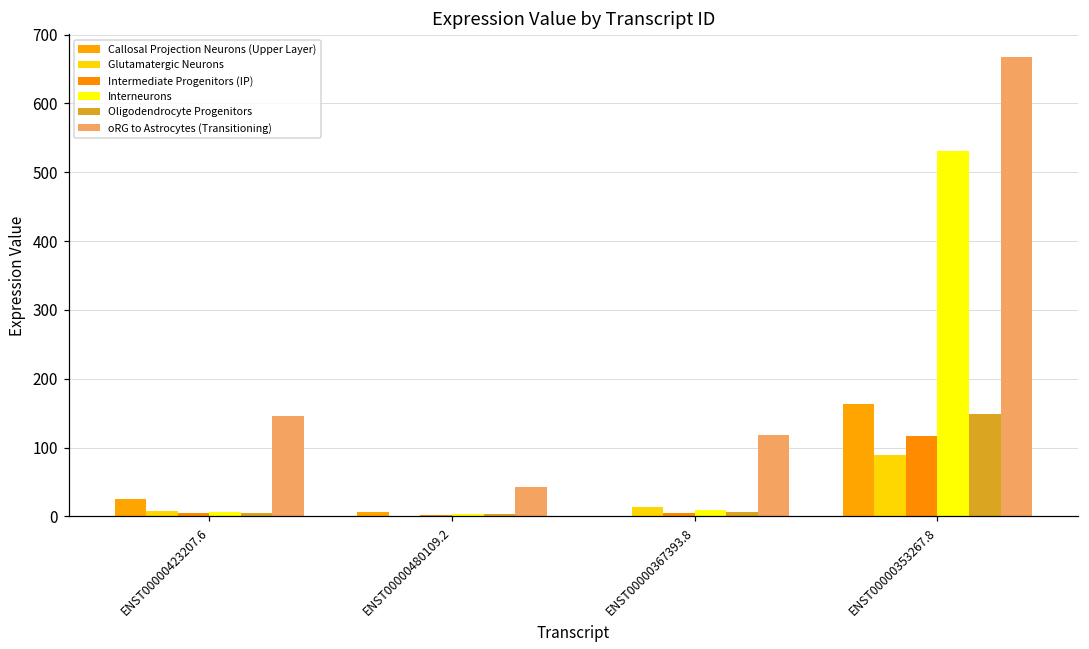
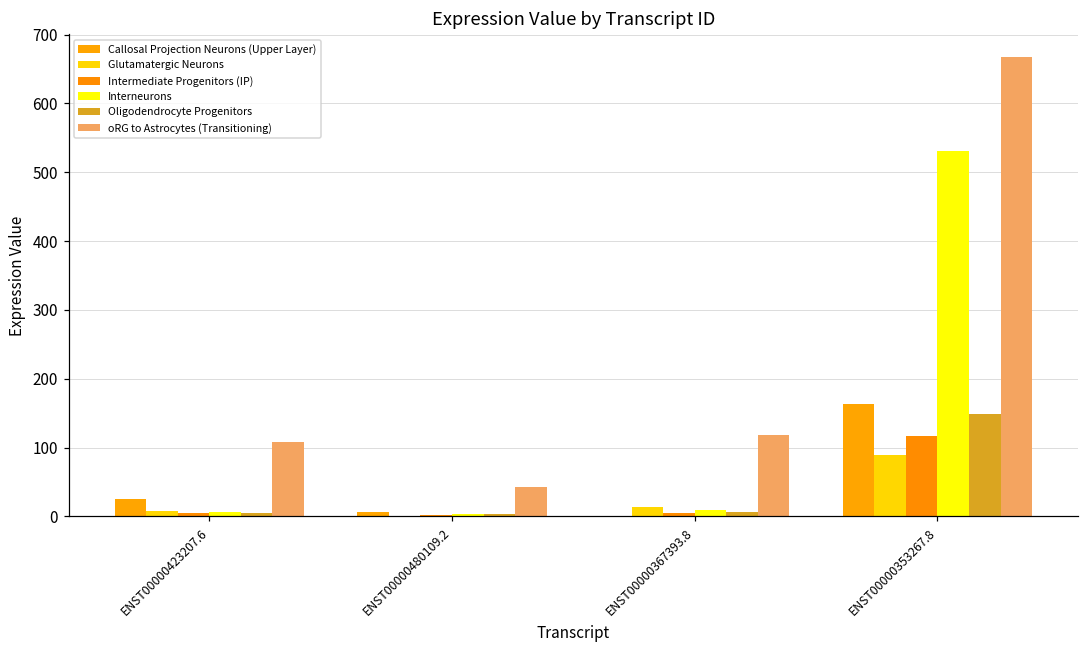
oRG to Astrocytes (Transitioning), ENST00000423207.6: 150 -> 110
